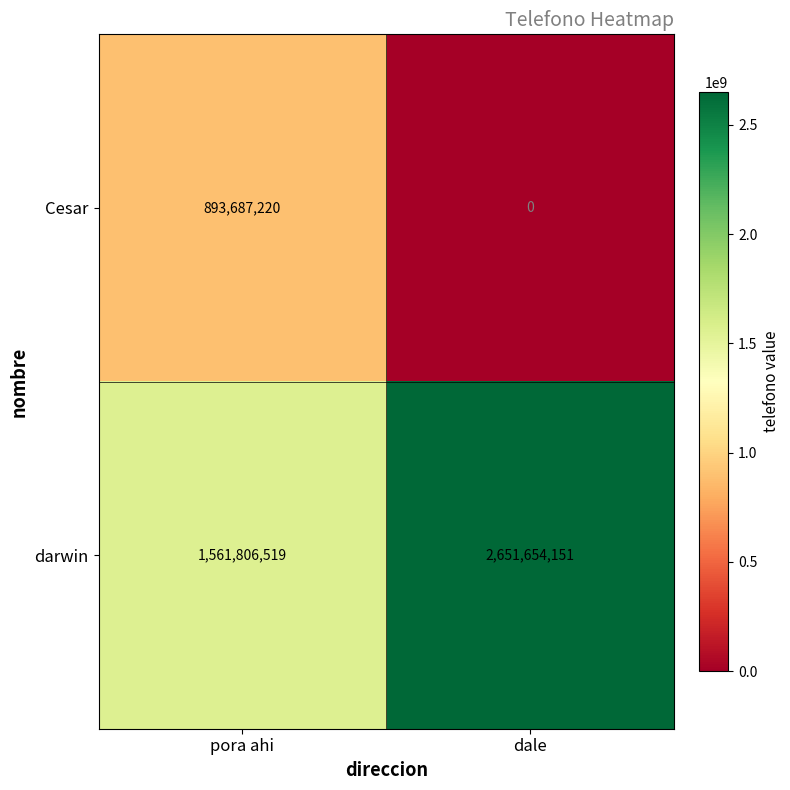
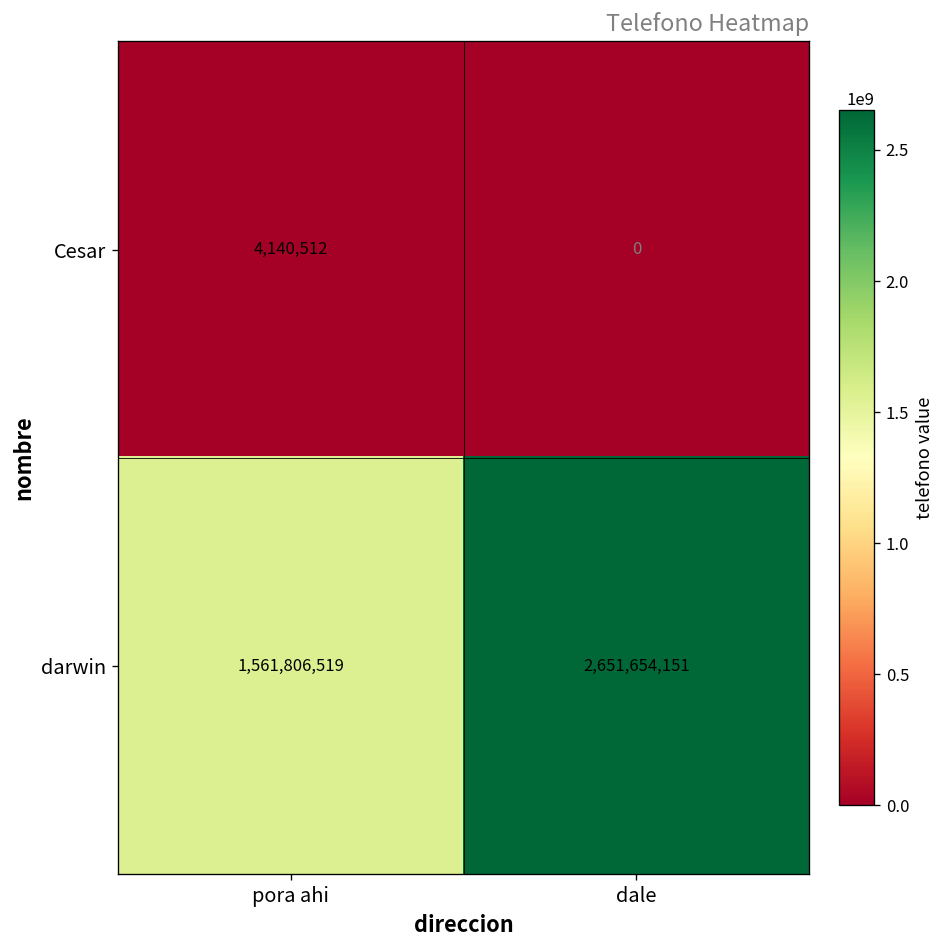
Cesar, pora ahi: 893,687,220 -> 4,140,512
